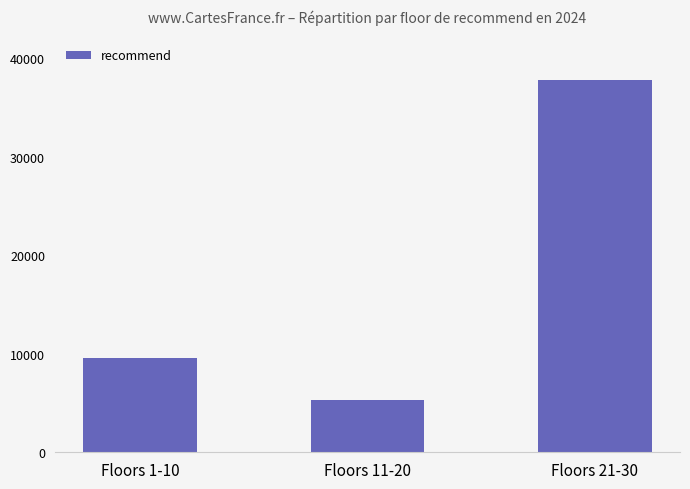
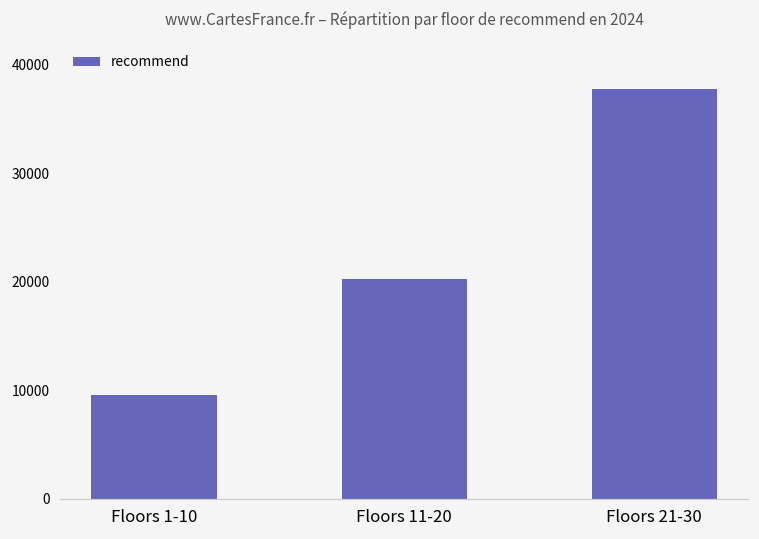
Floors 11-20: 5000 -> 20000
